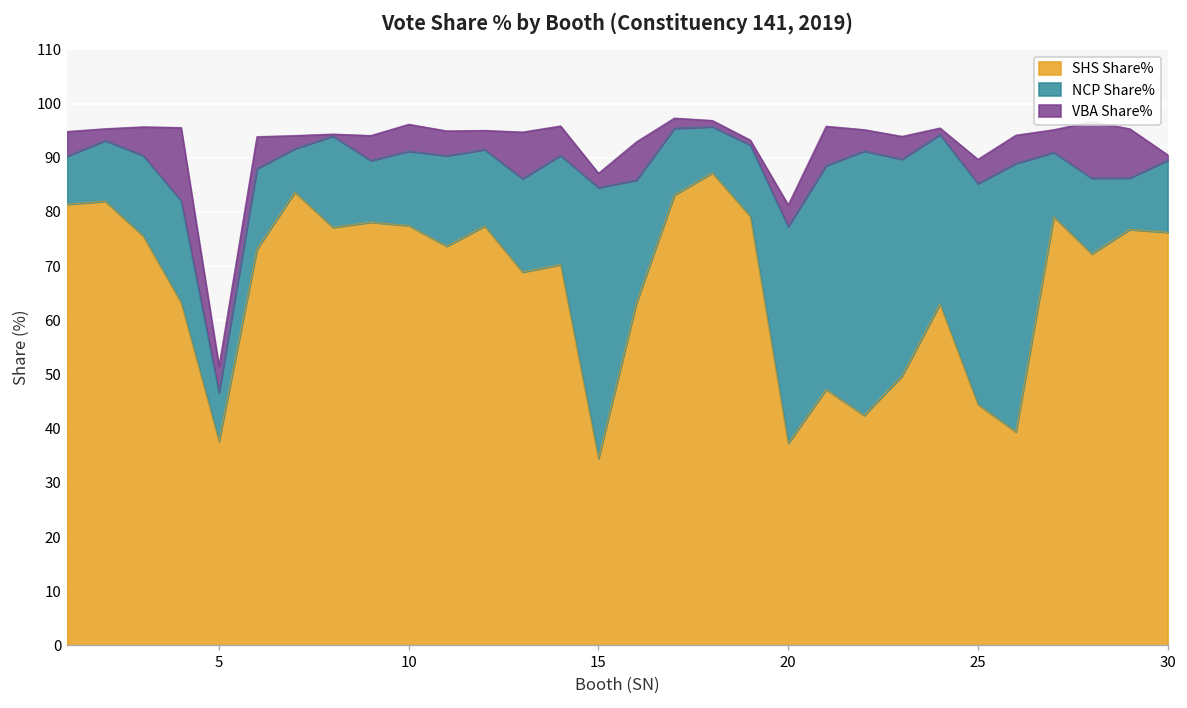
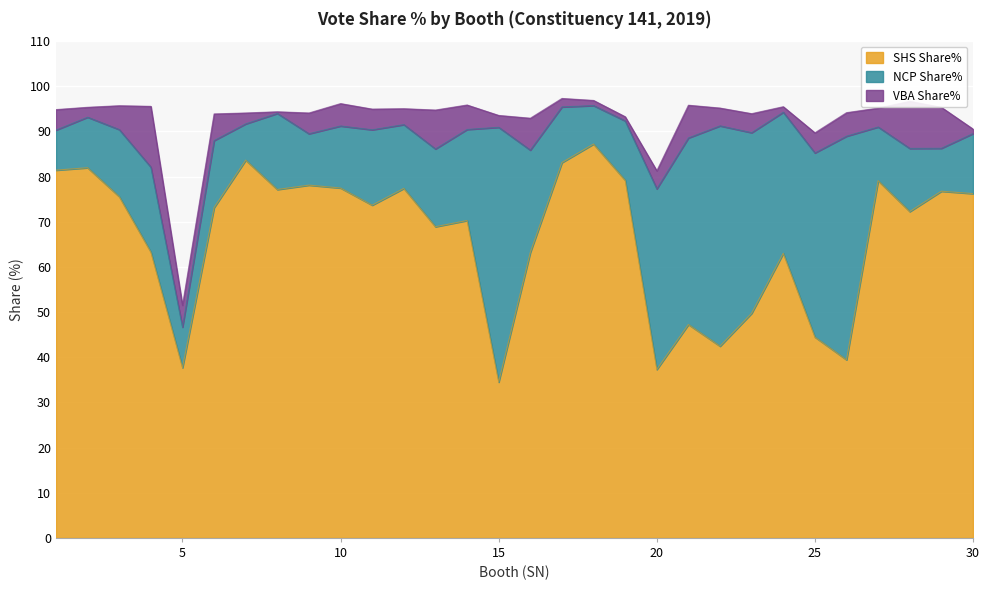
NCP Share%, 15: 50 -> 56
